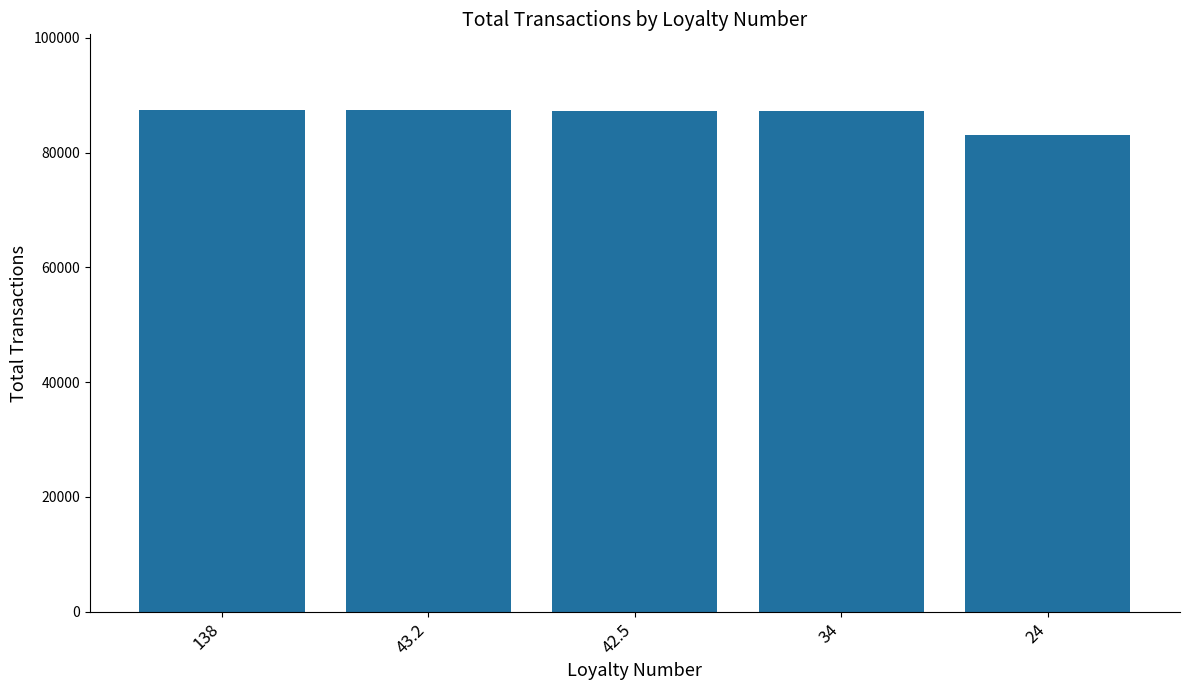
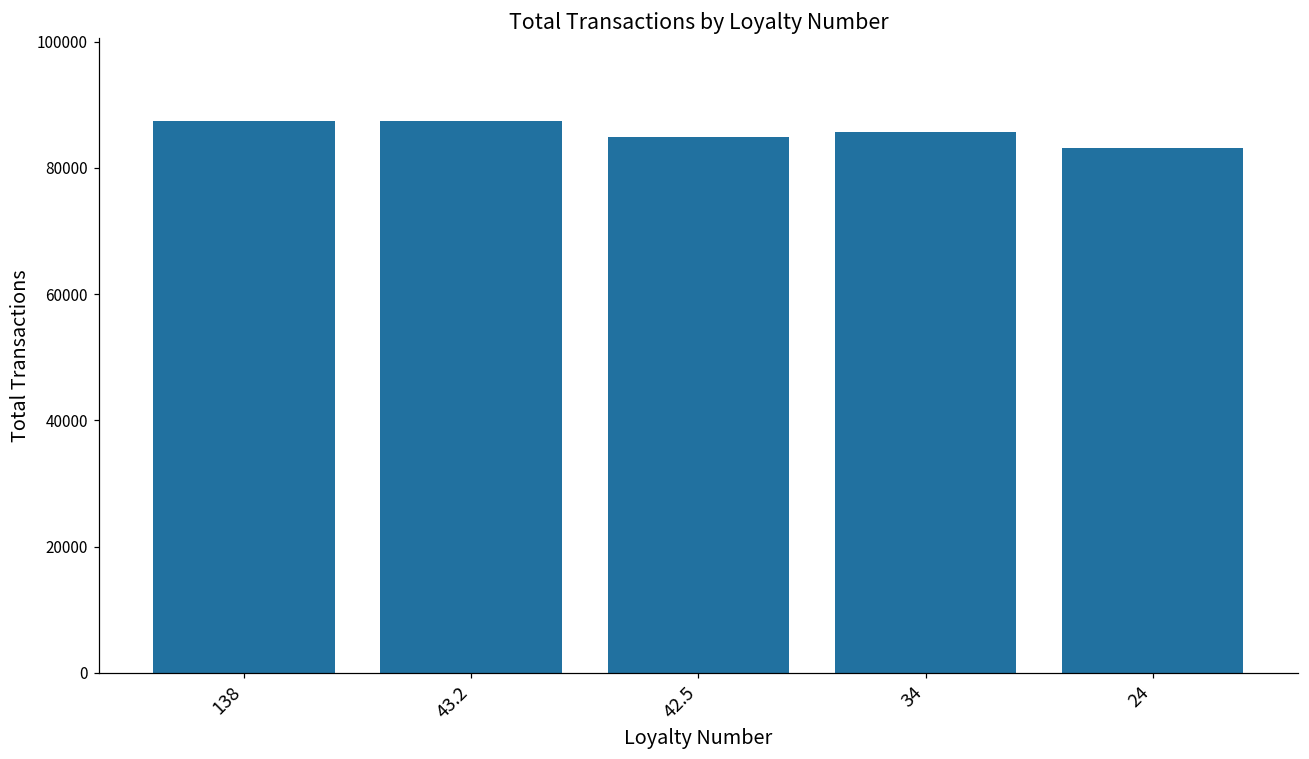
42.5: 87000 -> 85000
34: 87000 -> 86000
